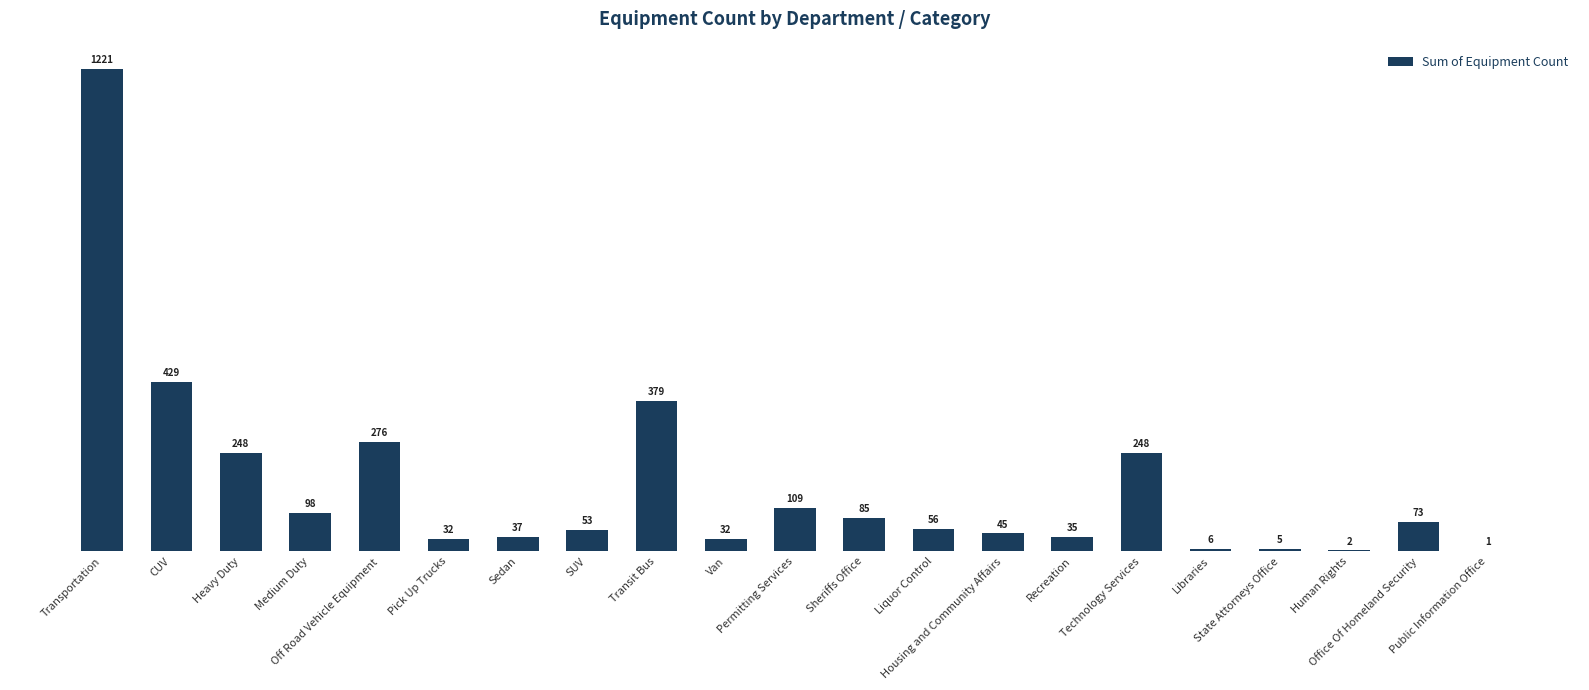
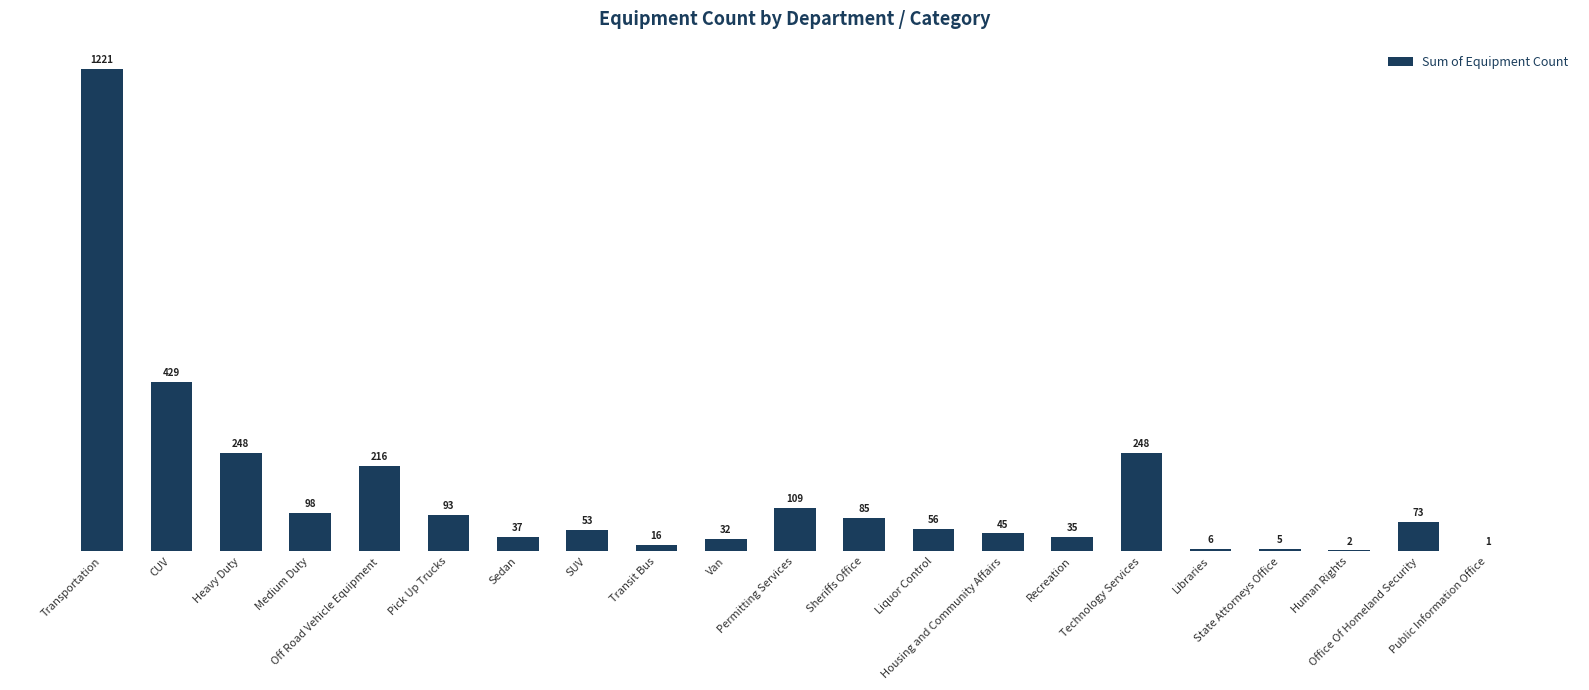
Off Road Vehicle Equipment: 276 -> 216
Pick Up Trucks: 32 -> 93
Transit Bus: 379 -> 16
